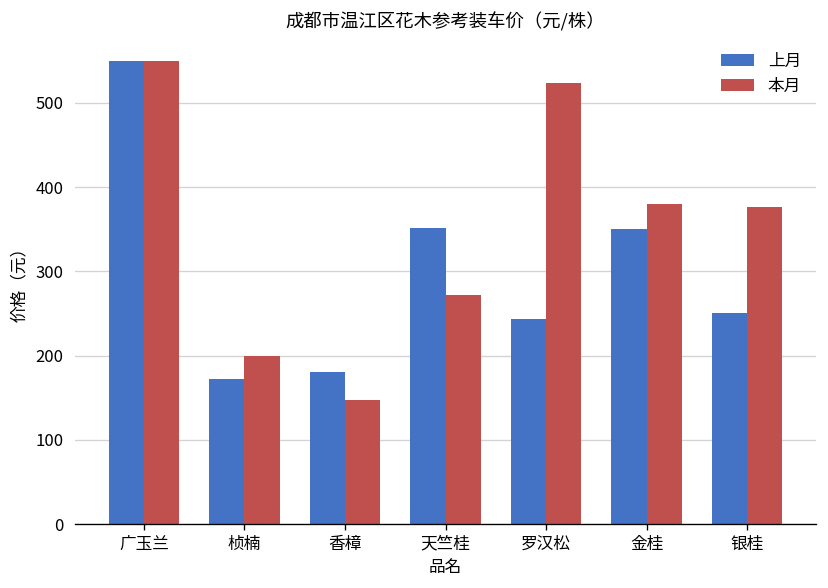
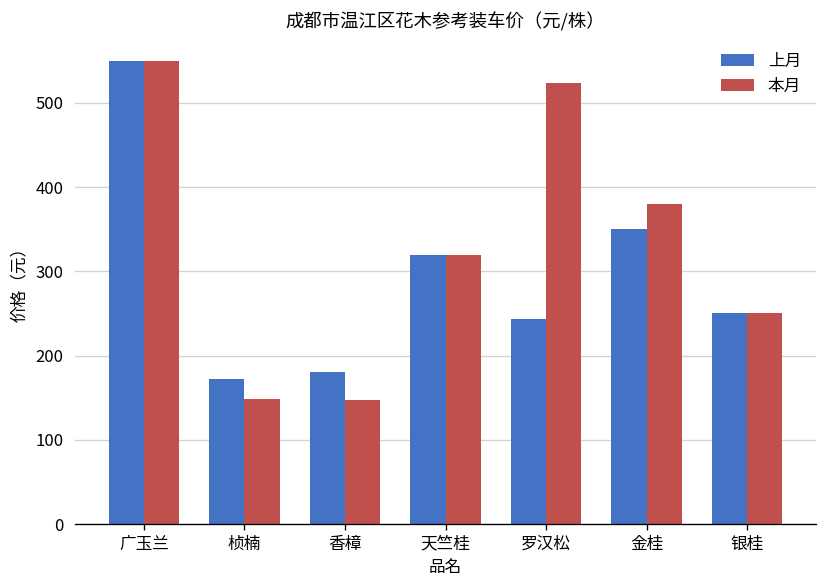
本月, 桢楠: 200 -> 150
上月, 天竺桂: 350 -> 320
本月, 天竺桂: 270 -> 320
本月, 银桂: 380 -> 250
